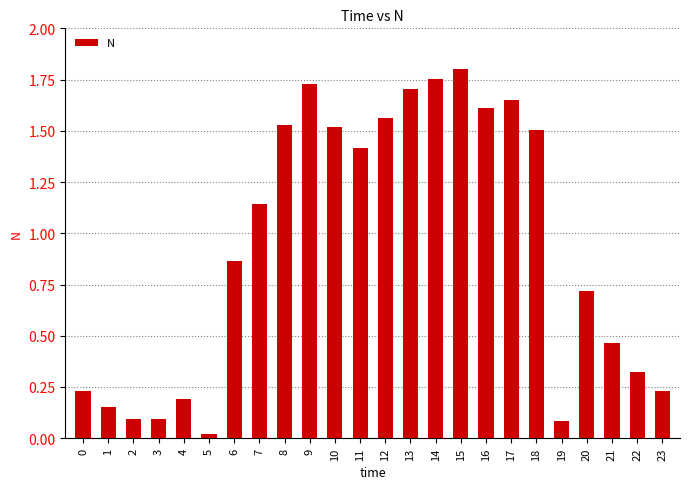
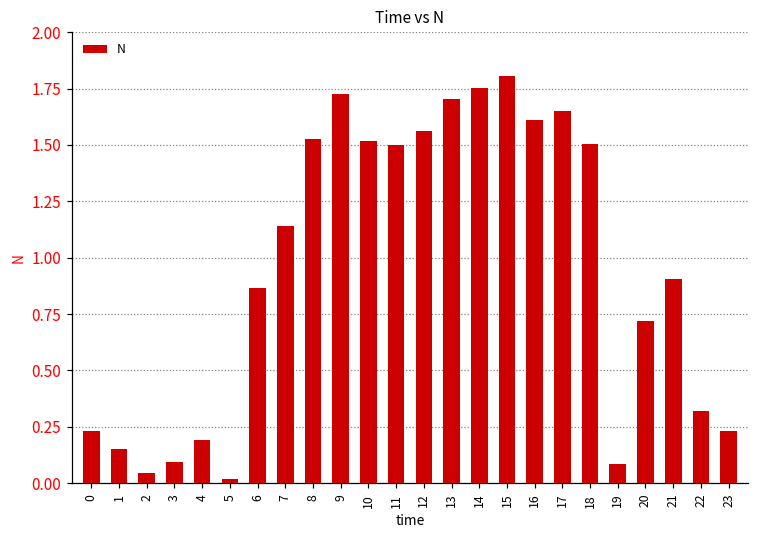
2: 0.09 -> 0.04
11: 1.42 -> 1.50
21: 0.46 -> 0.91
